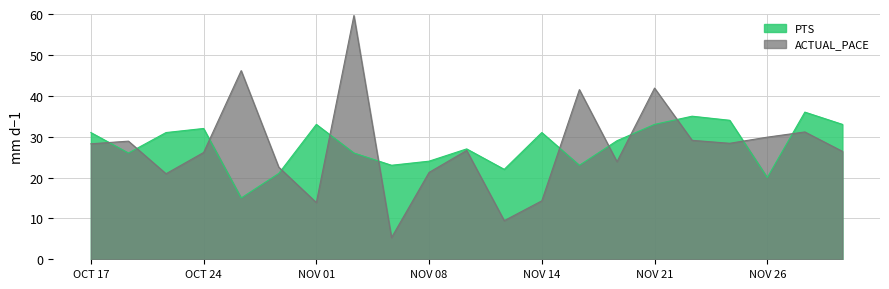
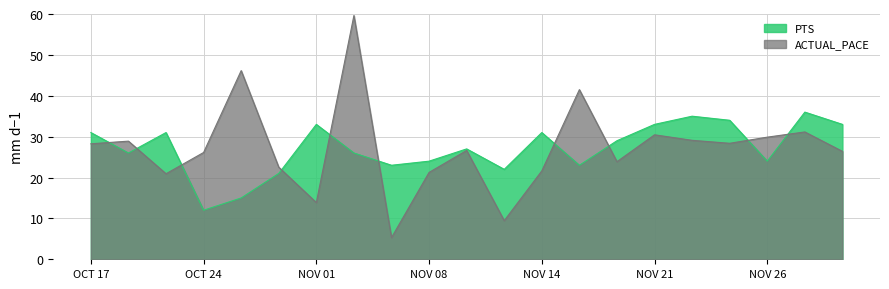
PTS, OCT 24: 32 -> 12
ACTUAL_PACE, NOV 14: 14 -> 22
ACTUAL_PACE, NOV 21: 42 -> 30
PTS, NOV 26: 20 -> 24
